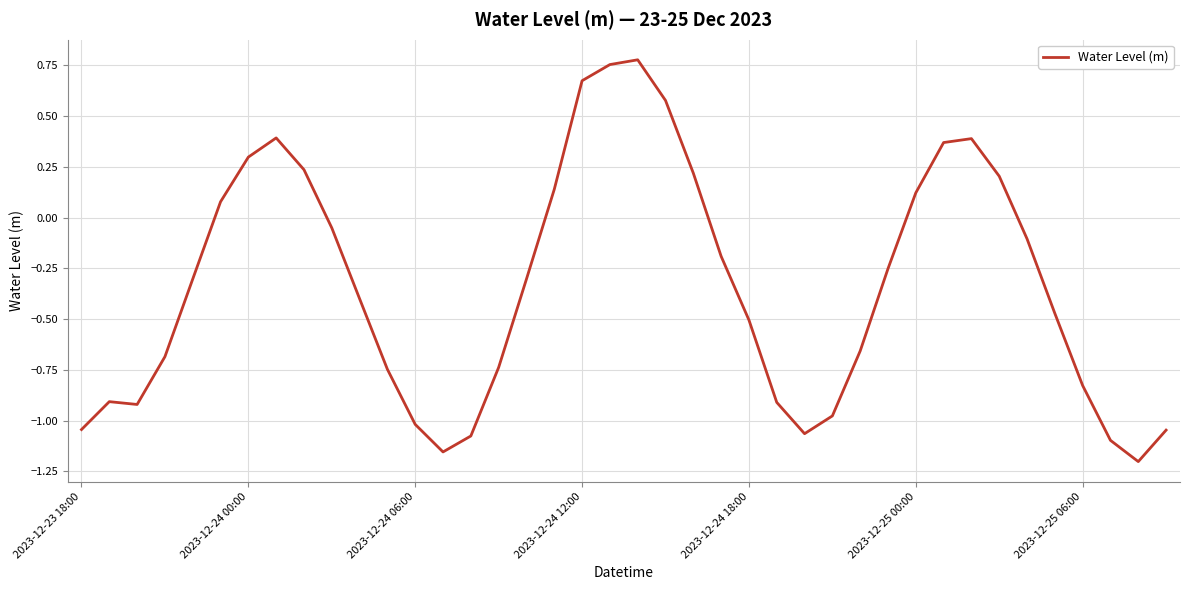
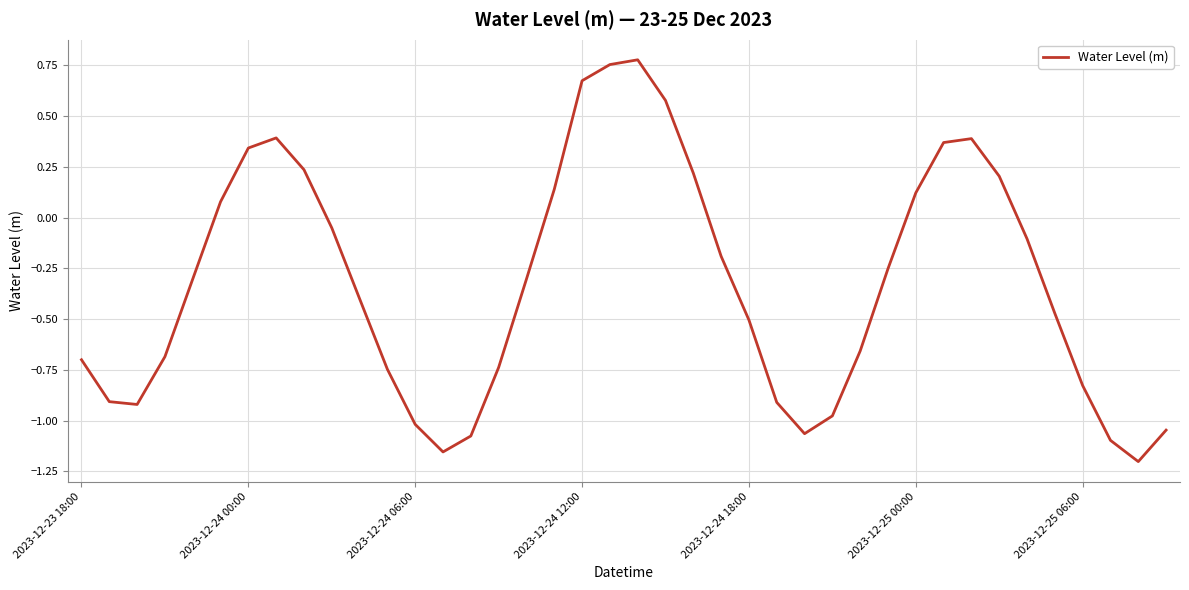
2023-12-23 18:00: -1.04 -> -0.70
2023-12-24 00:00: 0.30 -> 0.34
